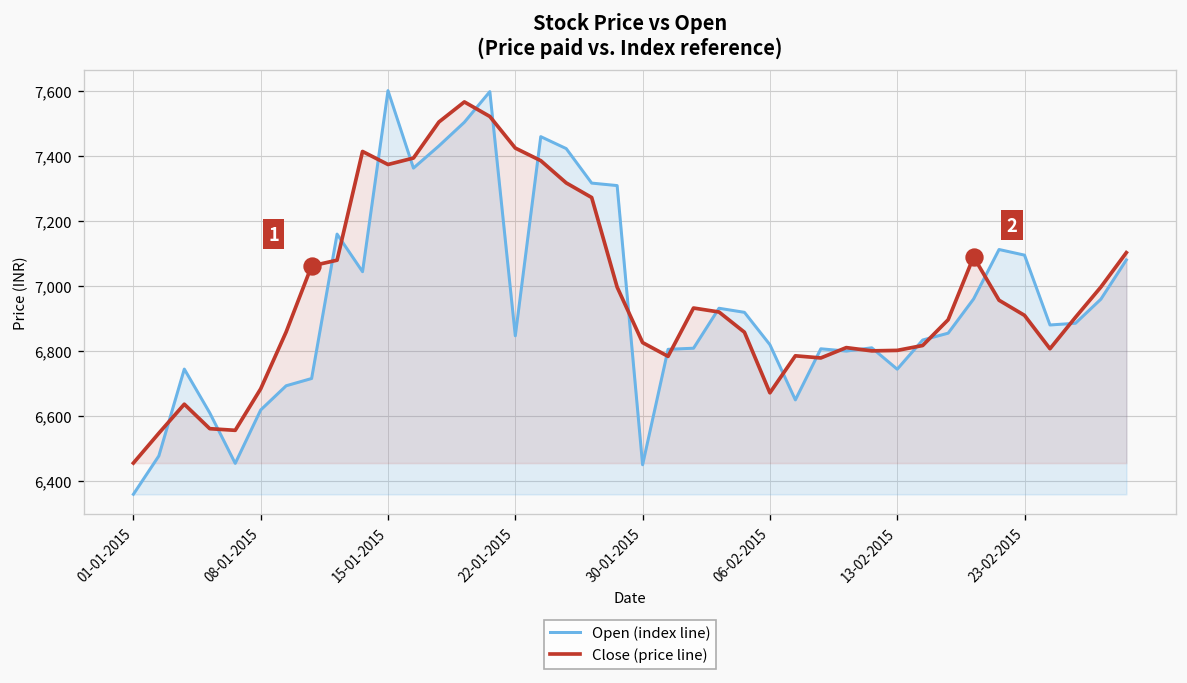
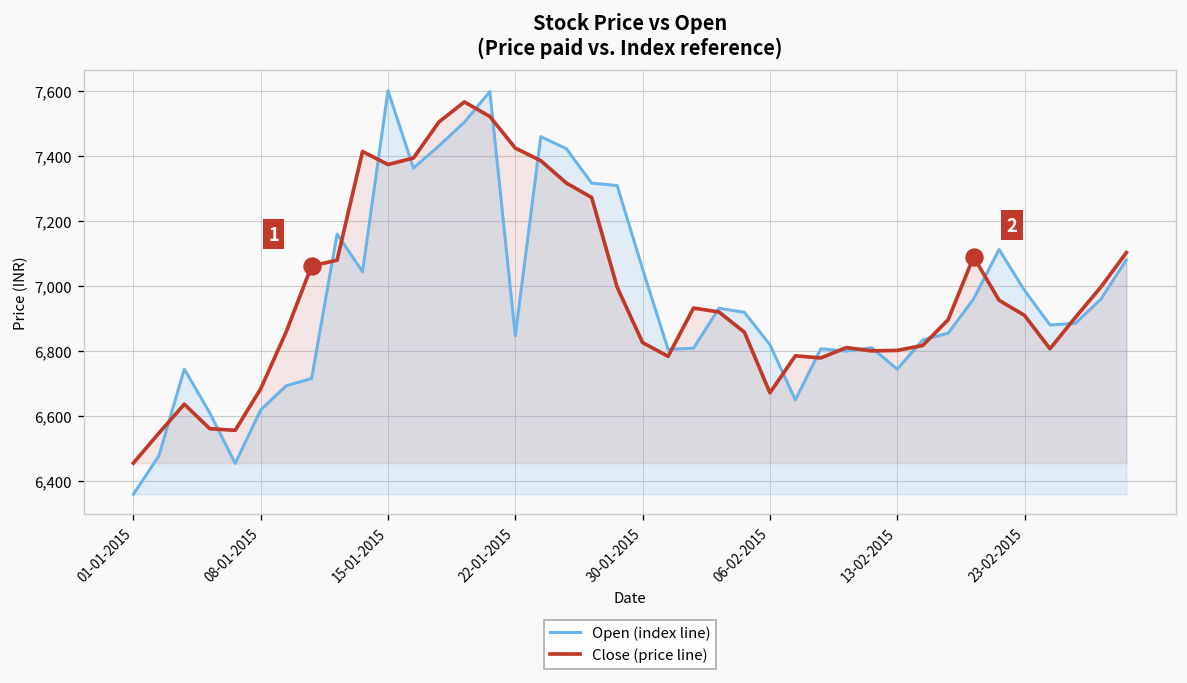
Open (index line), 30-01-2015: 6,450 -> 7,050
Open (index line), 23-02-2015: 7,090 -> 6,990
